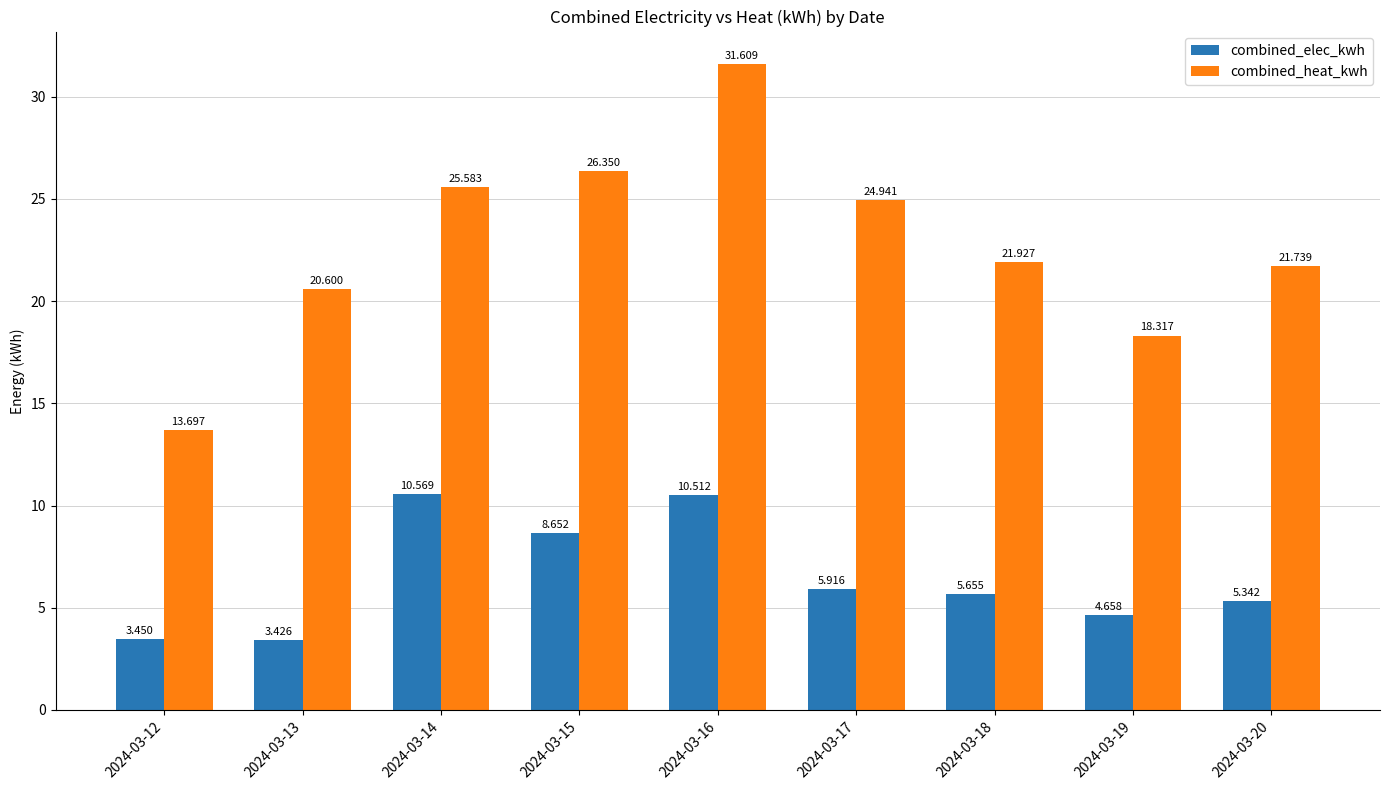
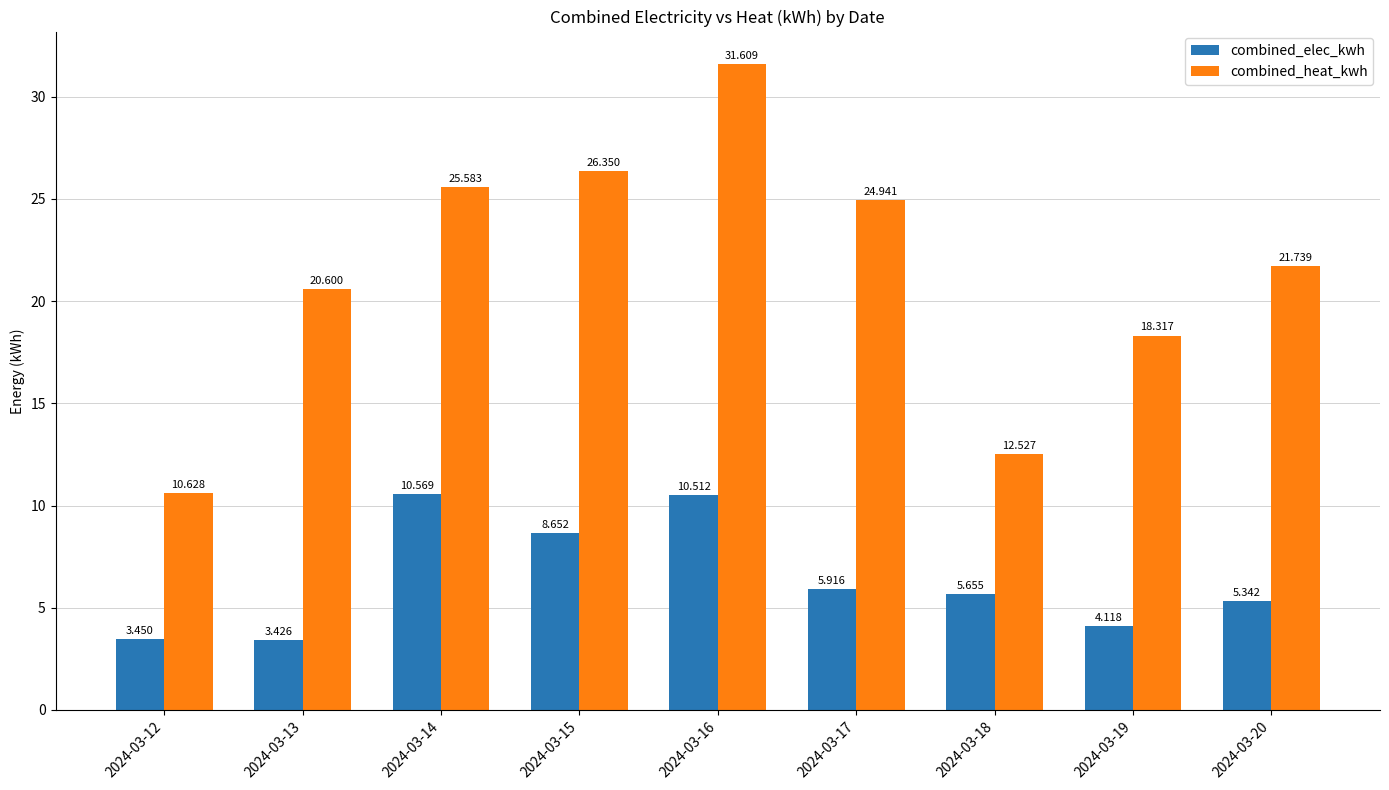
combined_heat_kwh, 2024-03-12: 13.697 -> 10.628
combined_heat_kwh, 2024-03-18: 21.927 -> 12.527
combined_elec_kwh, 2024-03-19: 4.658 -> 4.118
